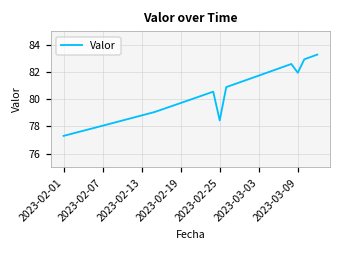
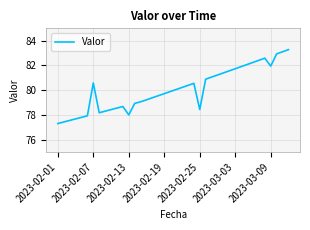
2023-02-07: 78.0 -> 80.6
2023-02-13: 78.8 -> 78.0
